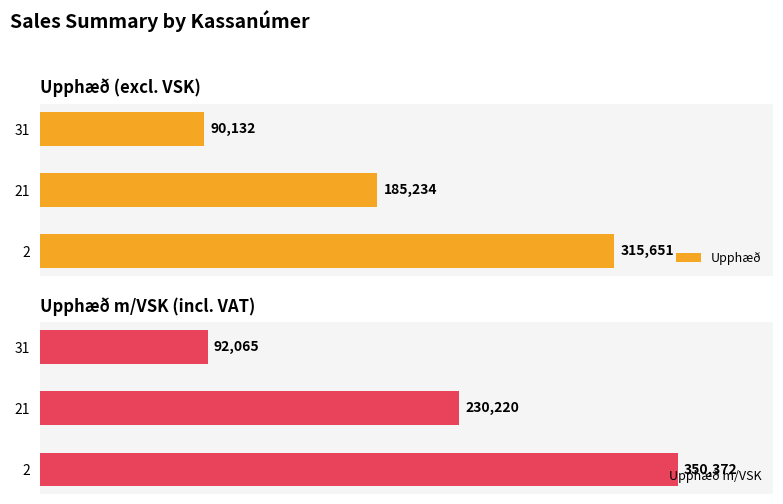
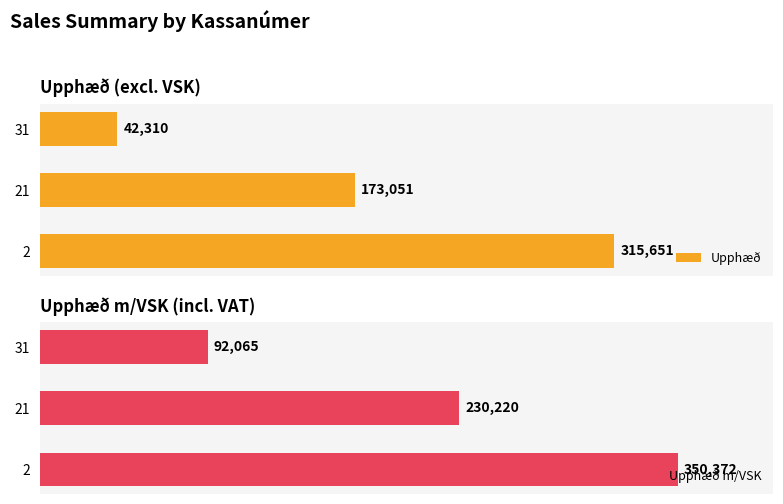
Upphæð (excl. VSK), 31: 90,132 -> 42,310
Upphæð (excl. VSK), 21: 185,234 -> 173,051
